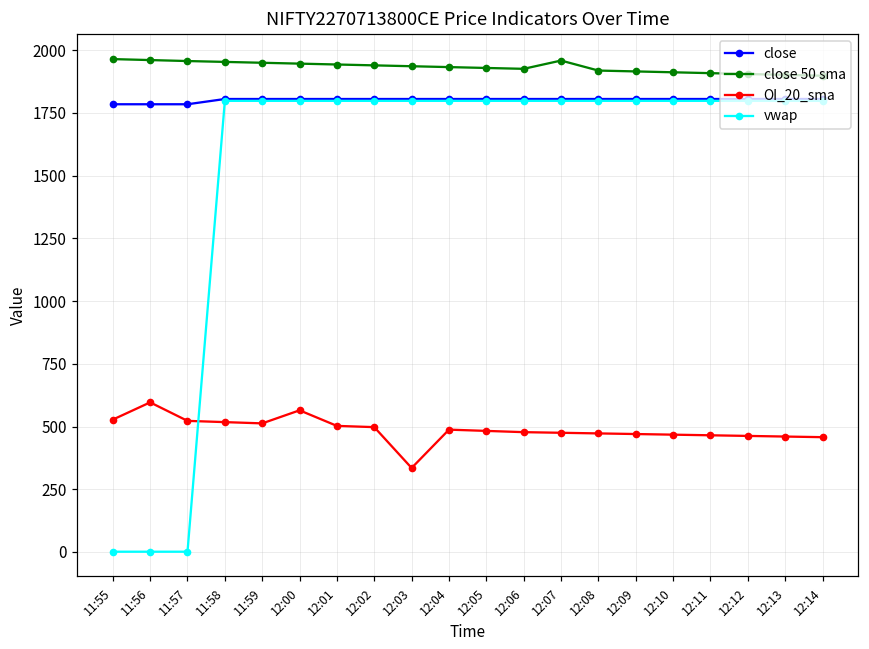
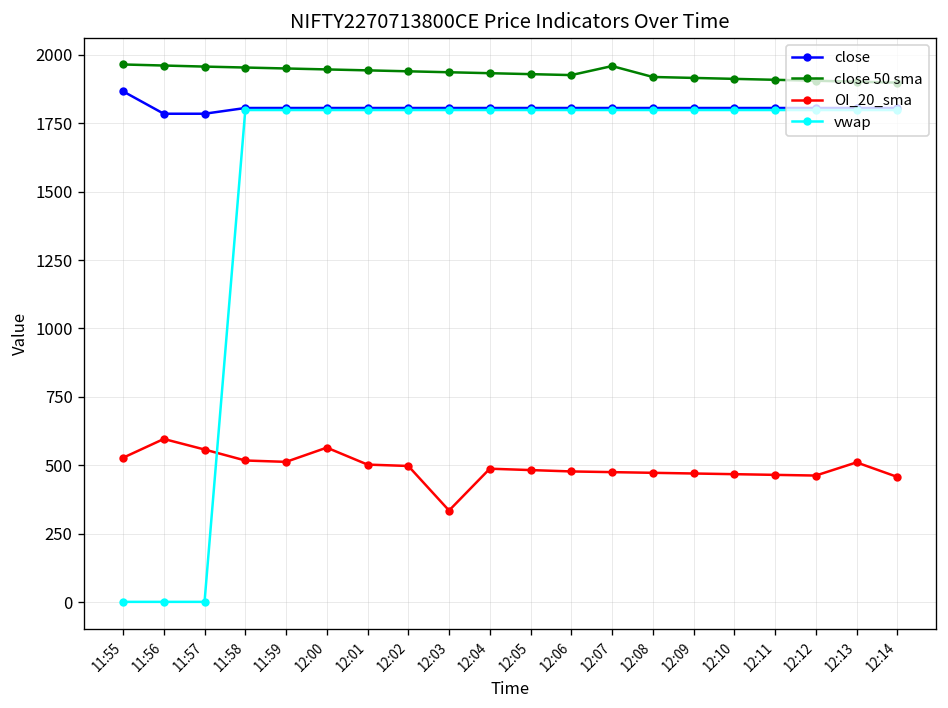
close, 11:55: 1780 -> 1870
OI_20_sma, 11:57: 520 -> 560
OI_20_sma, 12:13: 460 -> 510
